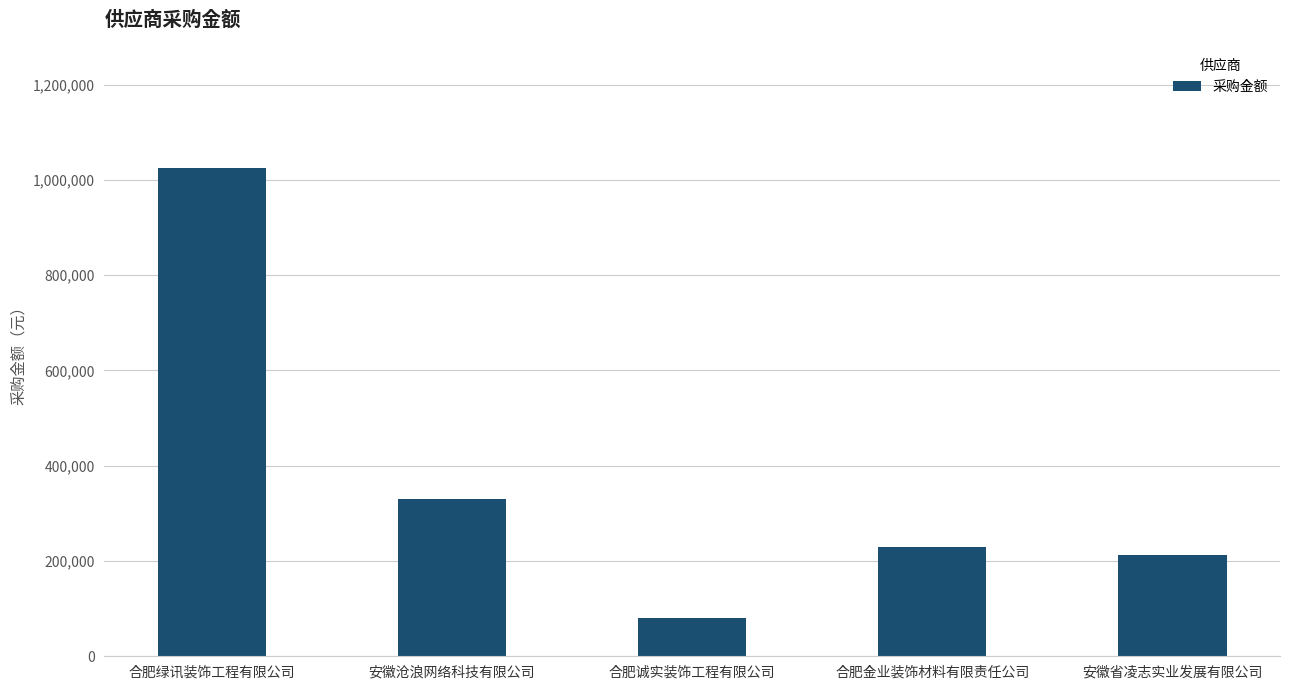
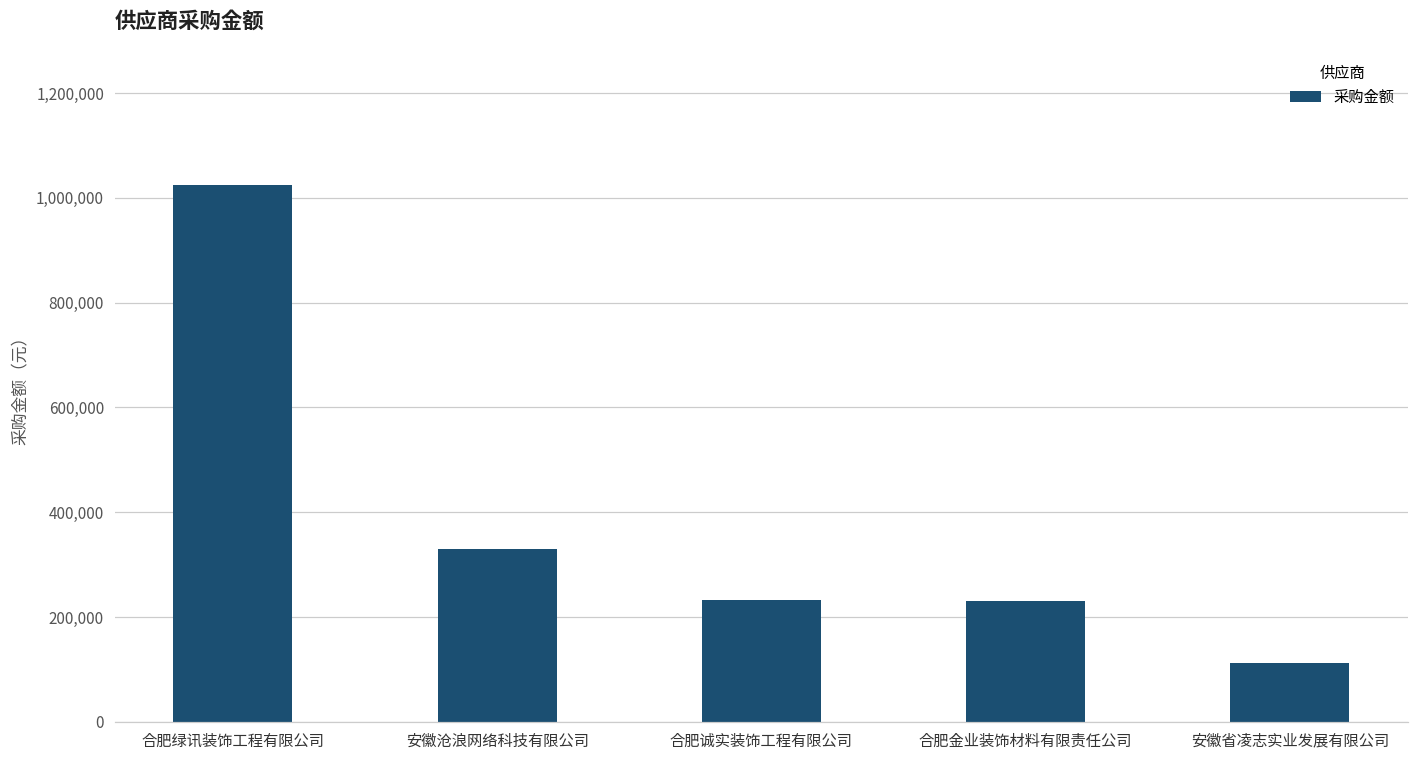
合肥诚实装饰工程有限公司: 80,000 -> 230,000
安徽省凌志实业发展有限公司: 210,000 -> 110,000
